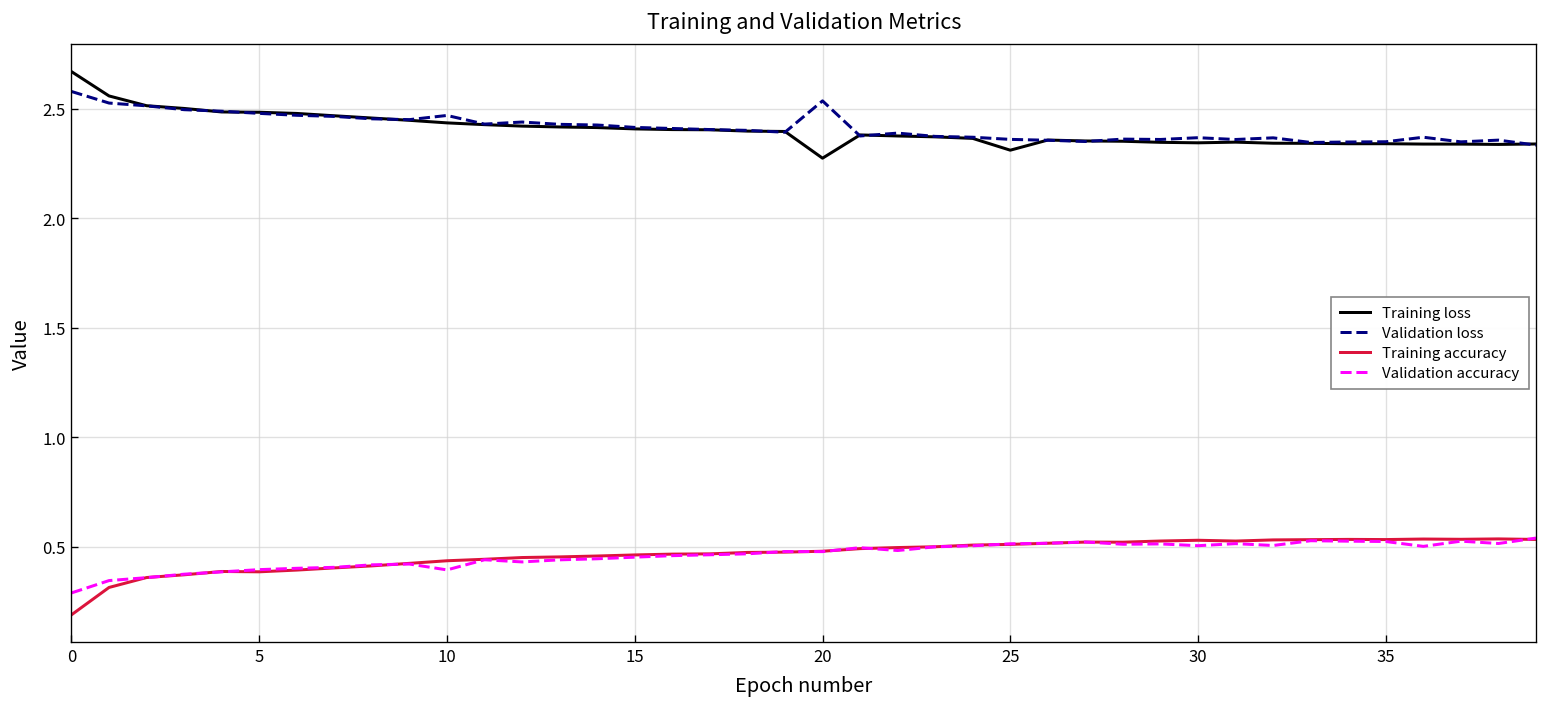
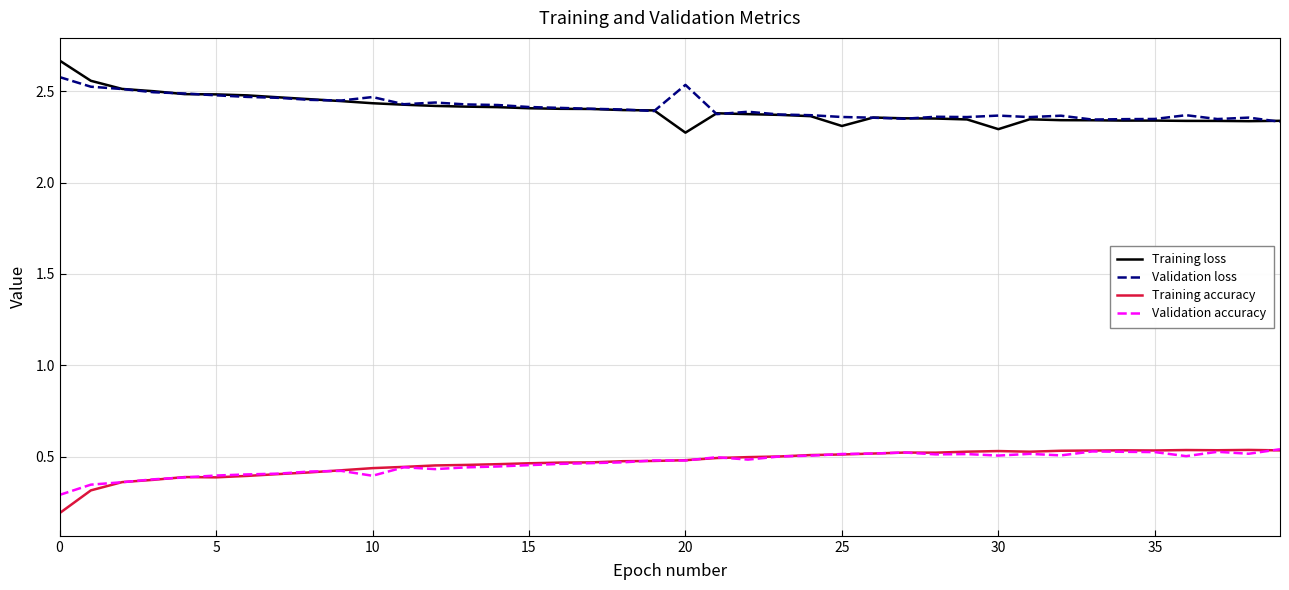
Training loss, 30: 2.34 -> 2.29
